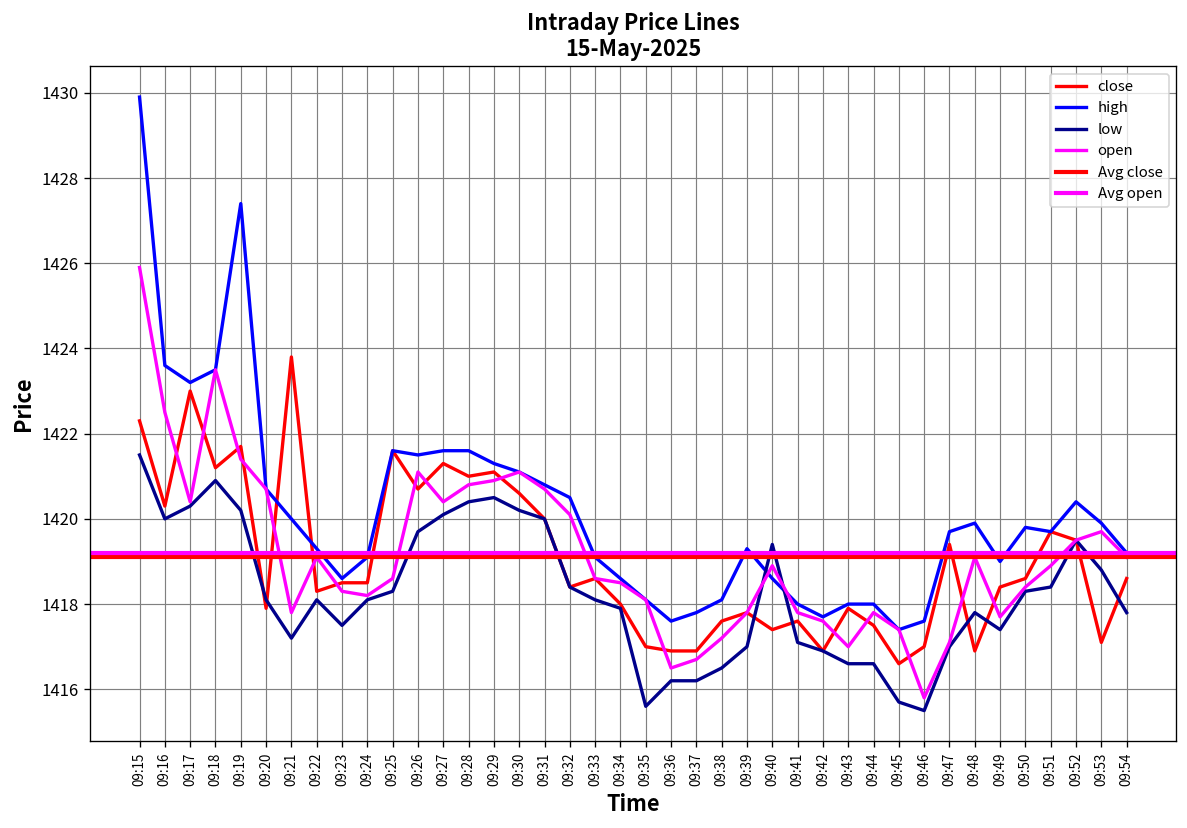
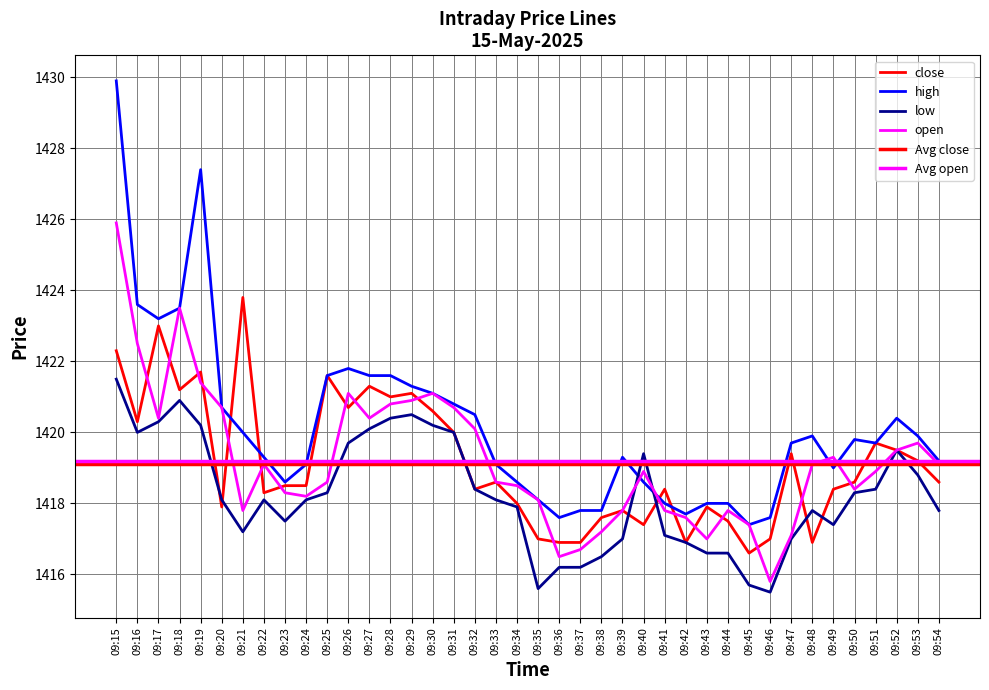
high, 09:26: 1421.5 -> 1421.8
high, 09:38: 1418.1 -> 1417.8
close, 09:41: 1417.6 -> 1418.4
open, 09:49: 1417.7 -> 1419.3
close, 09:53: 1417.1 -> 1419.2
